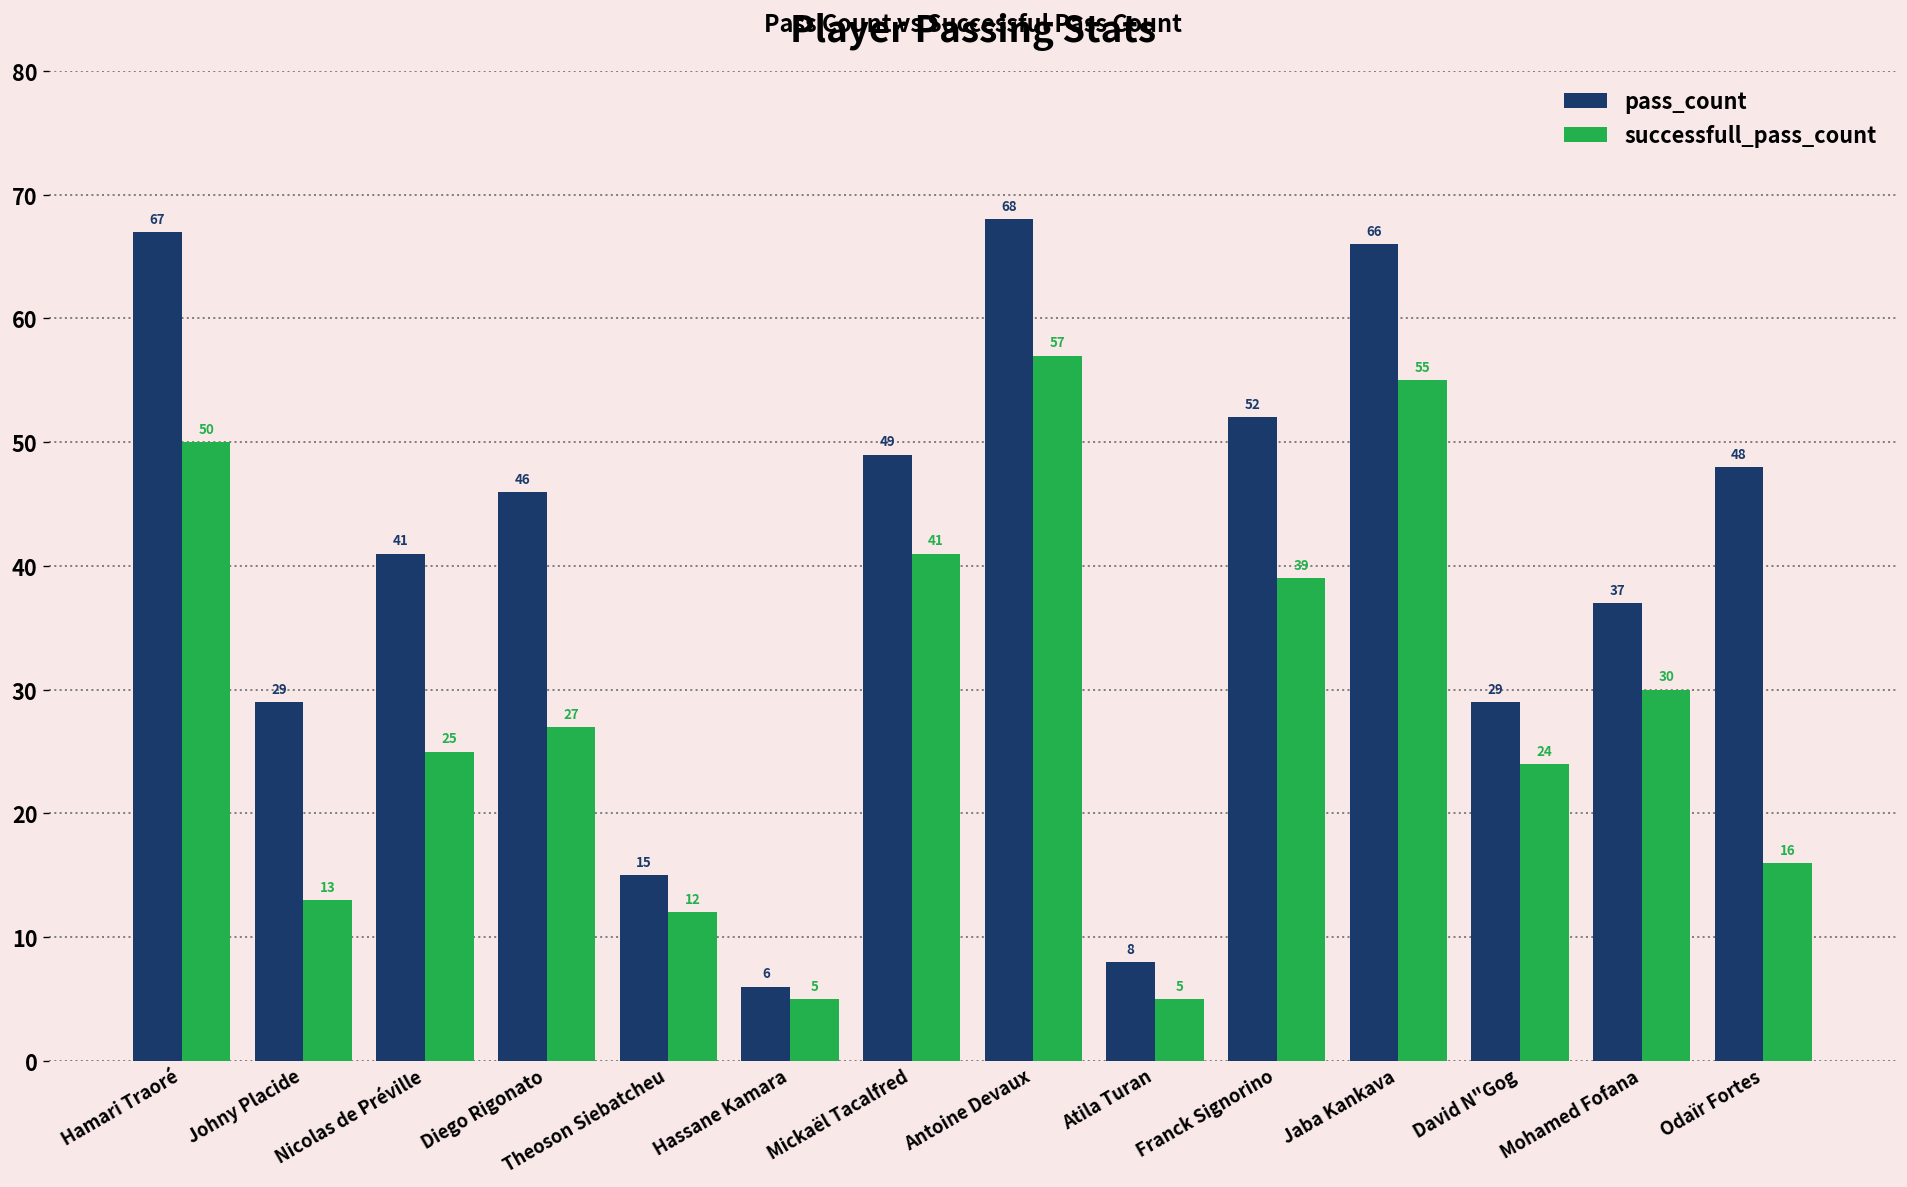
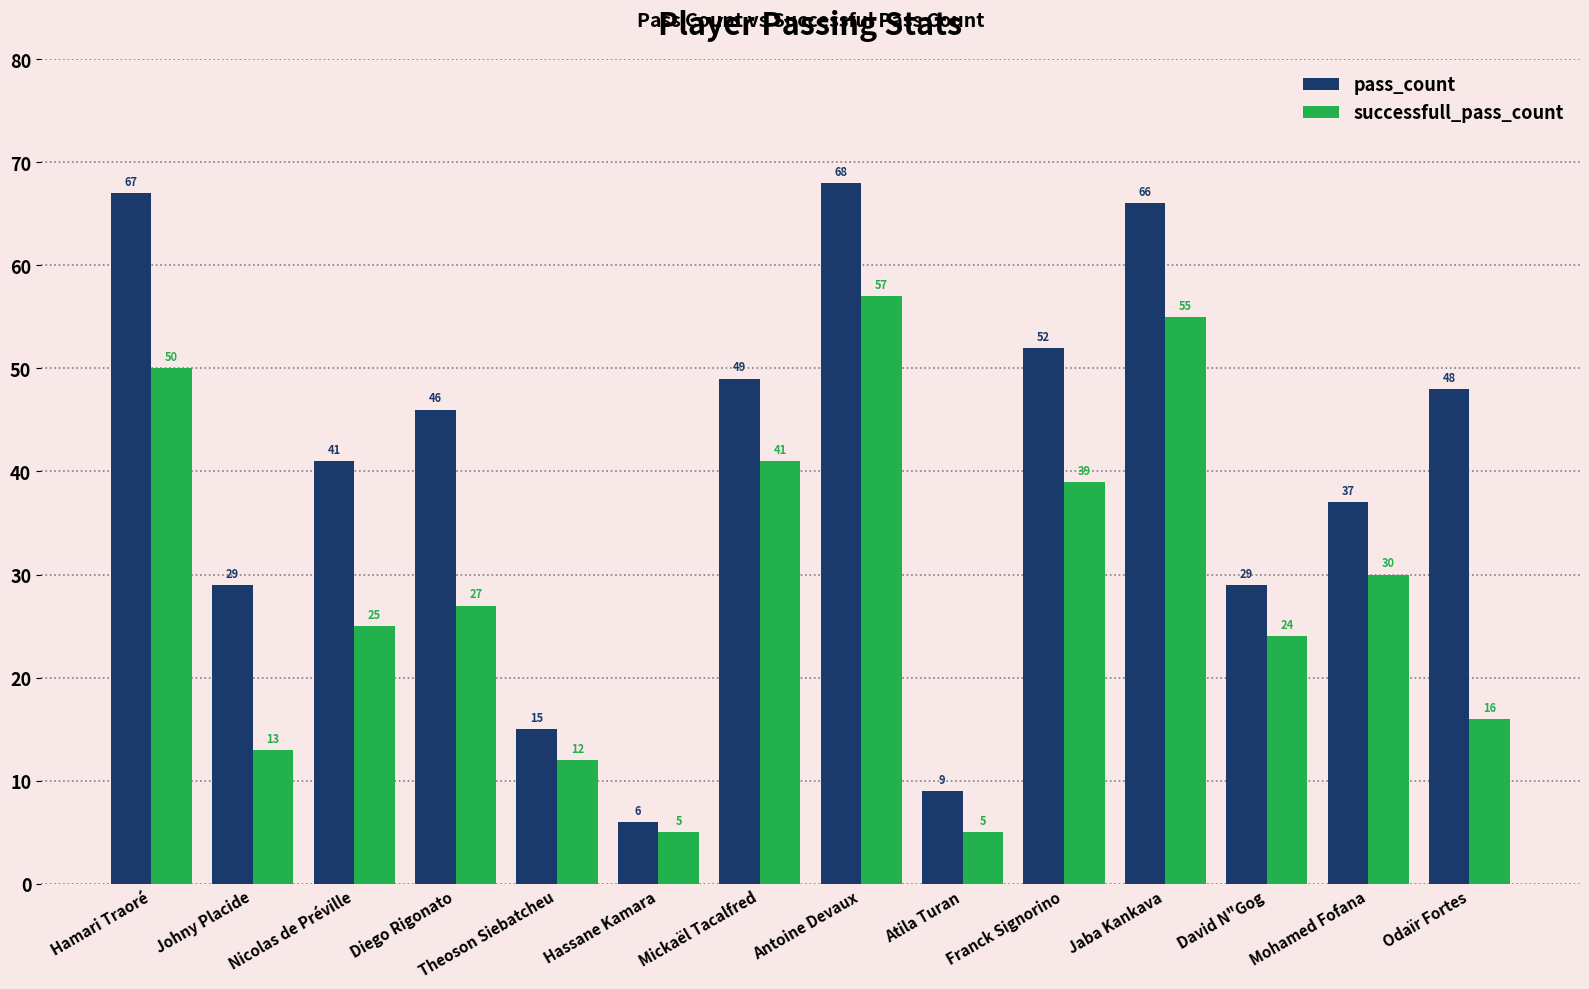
pass_count, Atila Turan: 8 -> 9
